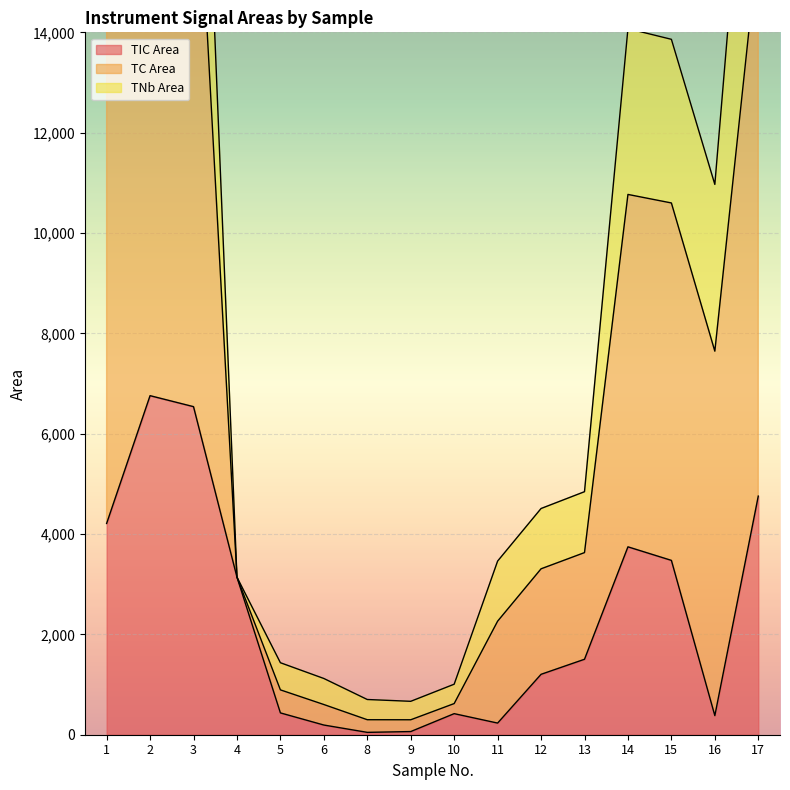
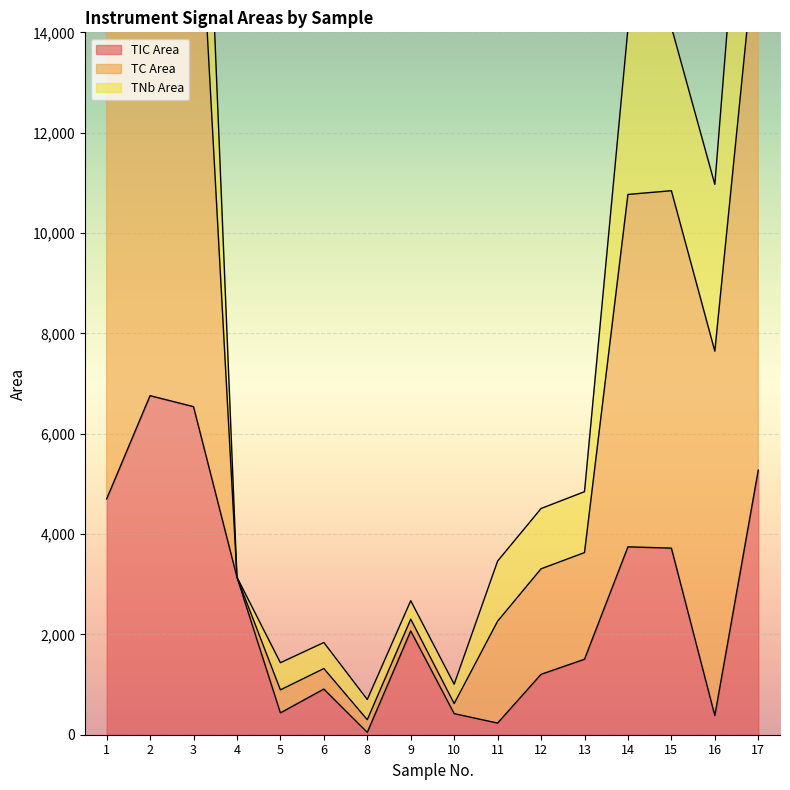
TIC Area, 1: 4,200 -> 4,700
TIC Area, 6: 200 -> 900
TIC Area, 9: 100 -> 2,100
TIC Area, 15: 3,500 -> 3,700
TIC Area, 17: 4,800 -> 5,300
